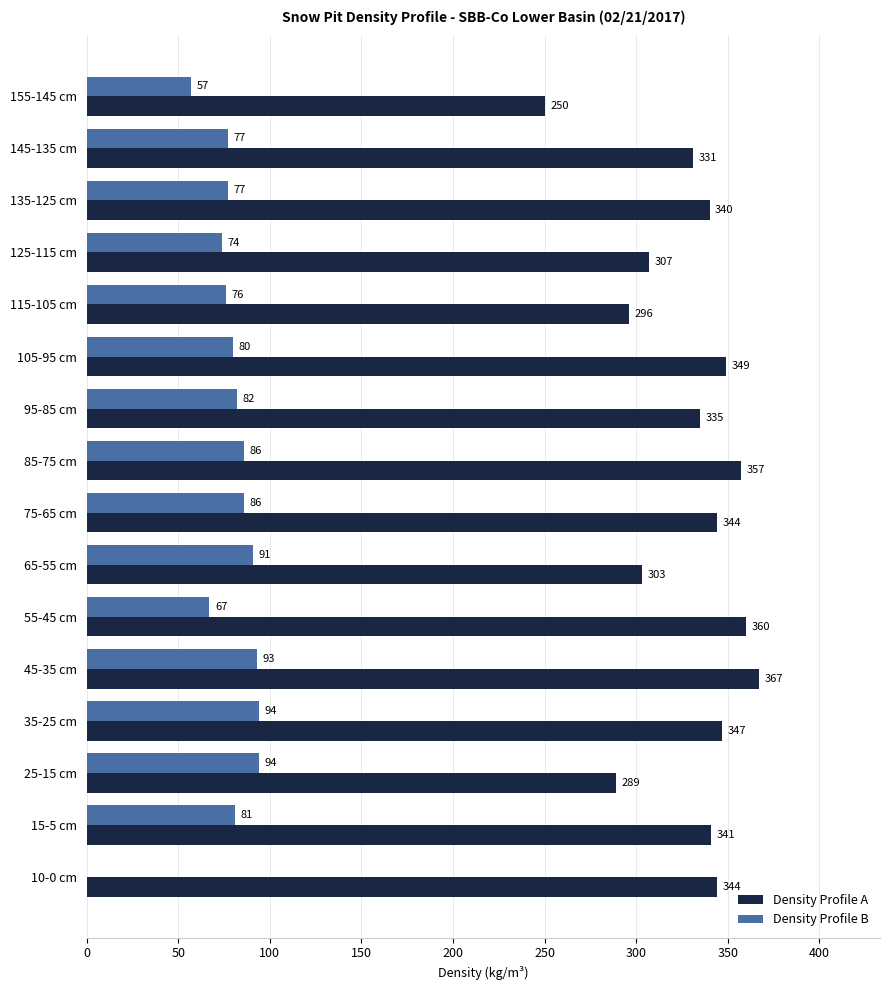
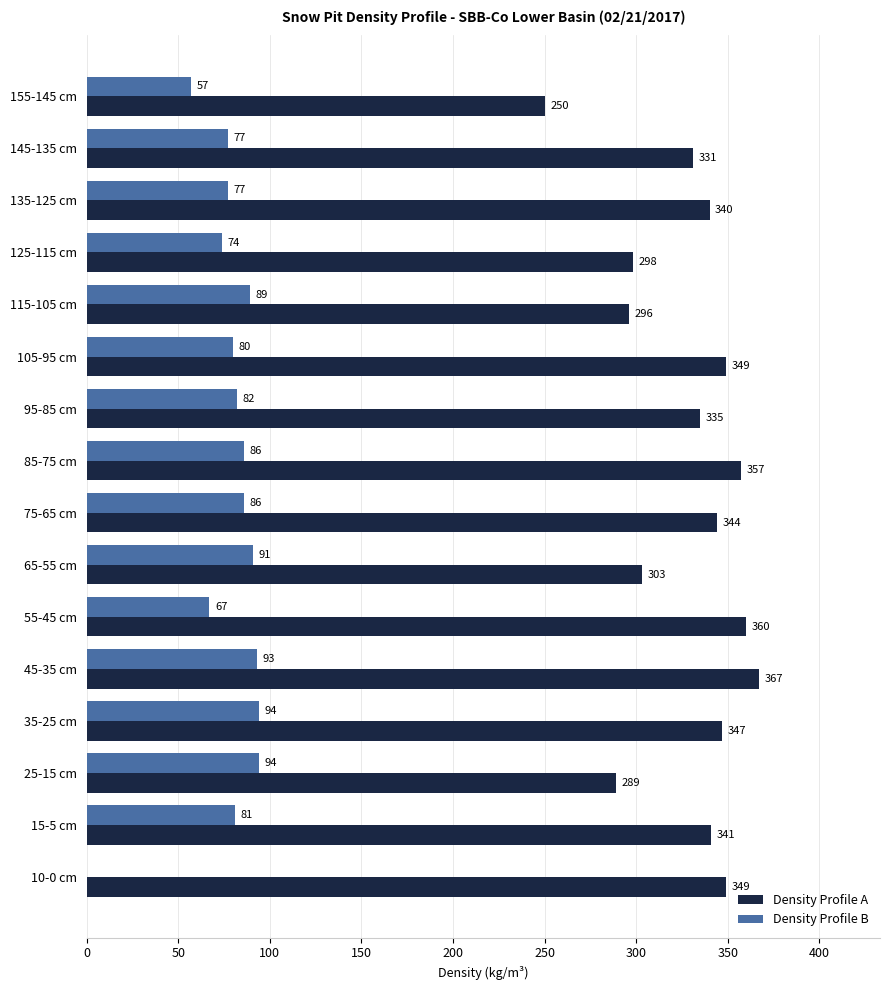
Density Profile A, 125-115 cm: 307 -> 298
Density Profile B, 115-105 cm: 76 -> 89
Density Profile A, 10-0 cm: 344 -> 349
